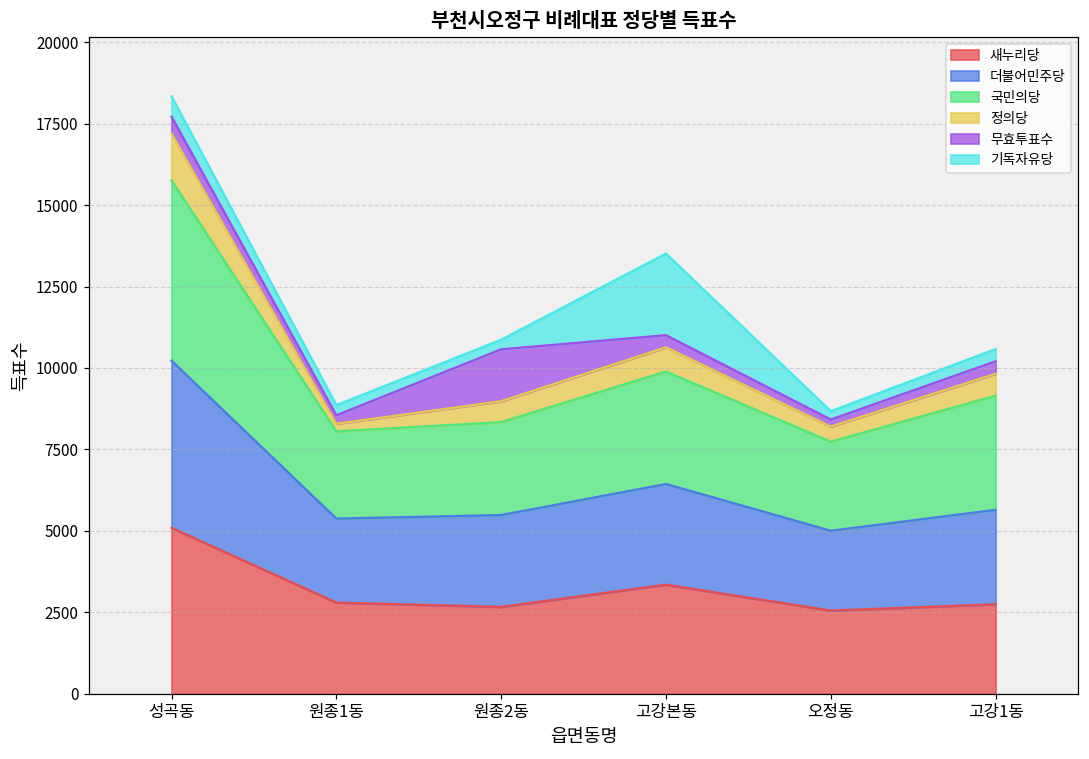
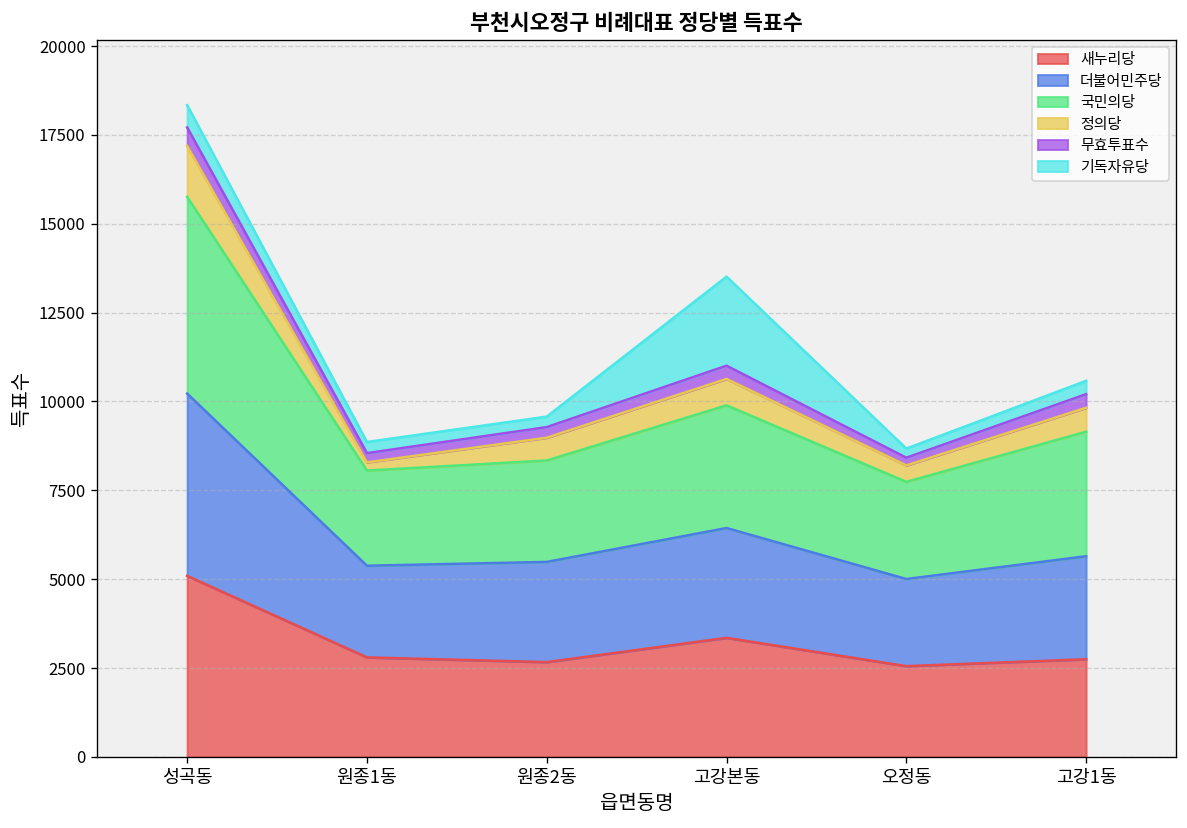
무효투표수, 원종2동: 1600 -> 300
